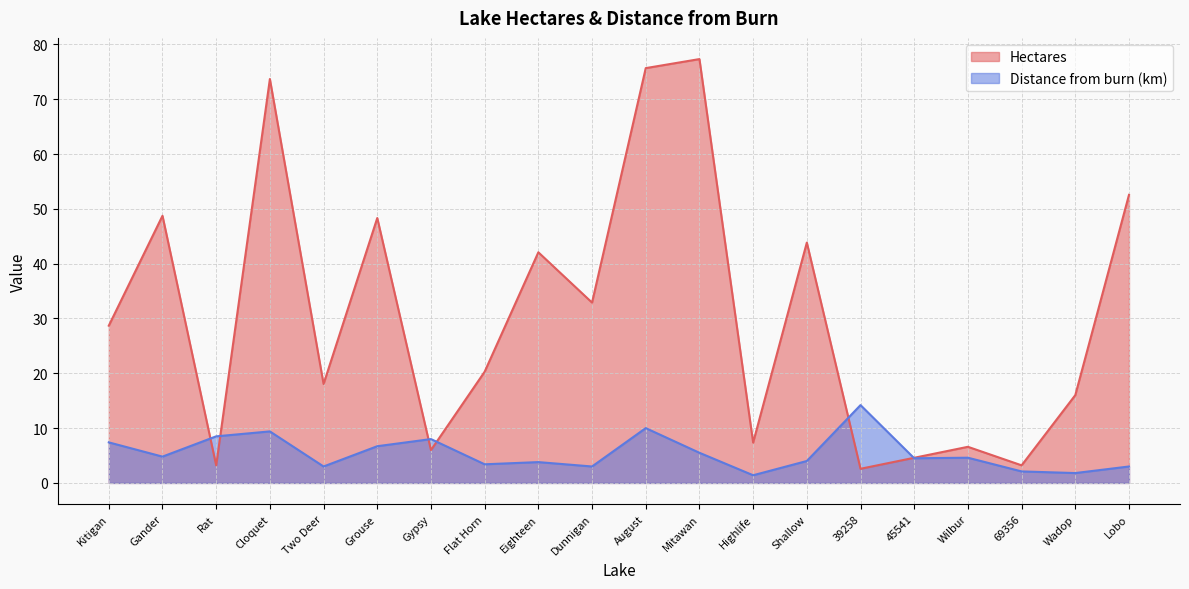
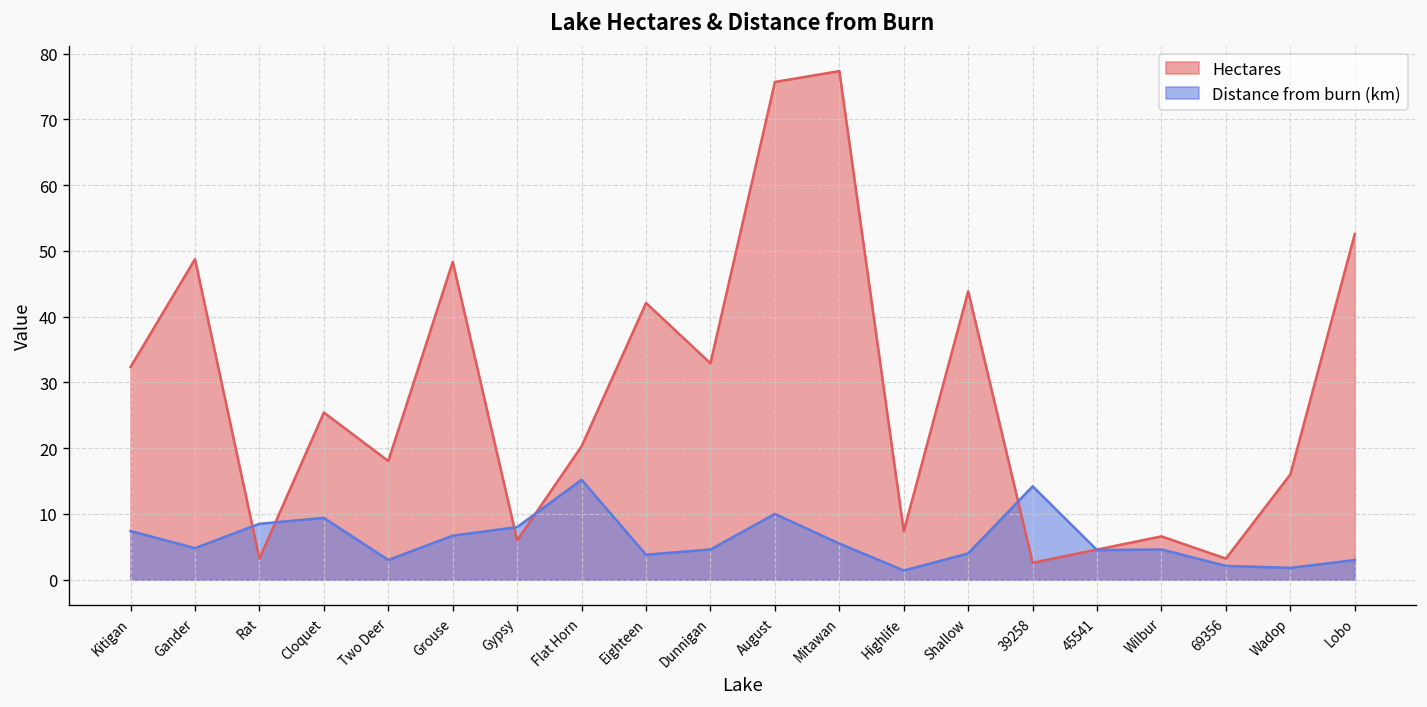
Hectares, Kitigan: 29 -> 32
Hectares, Cloquet: 74 -> 25
Distance from burn (km), Flat Horn: 3 -> 15
Distance from burn (km), Dunnigan: 3 -> 5
